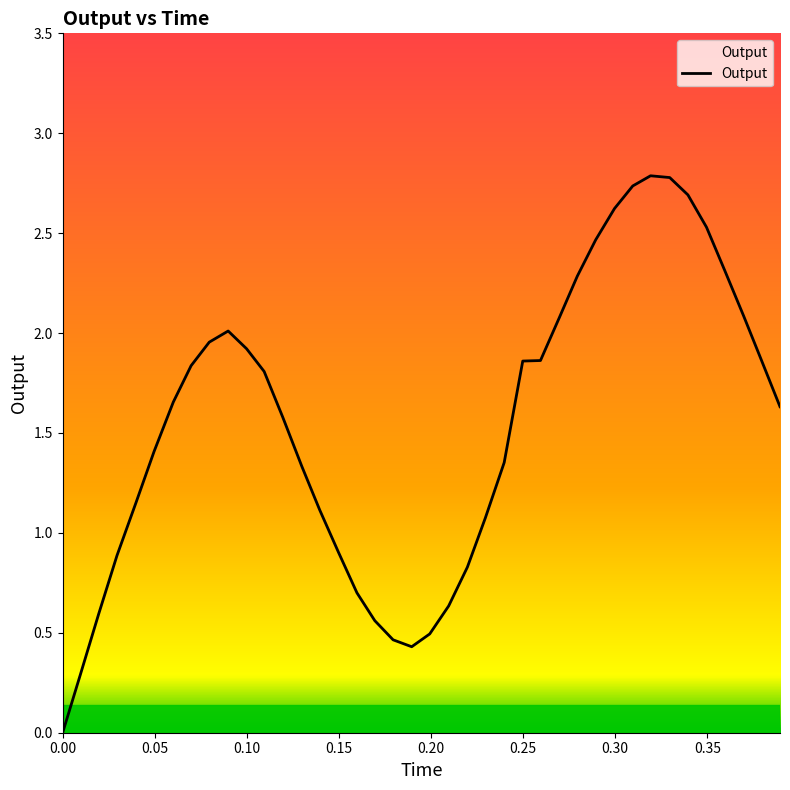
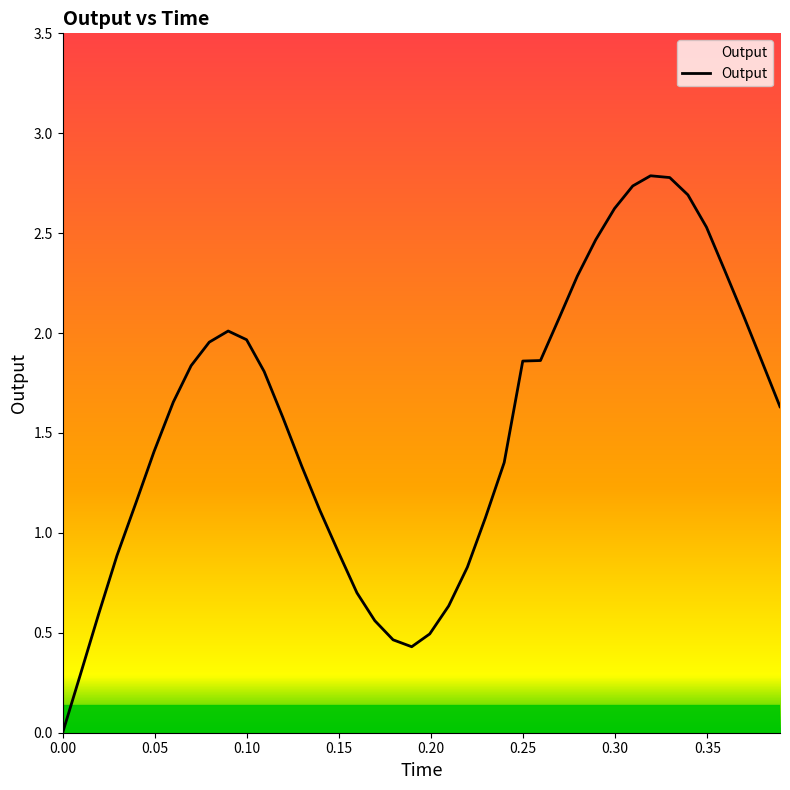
0.10: 1.92 -> 1.97
